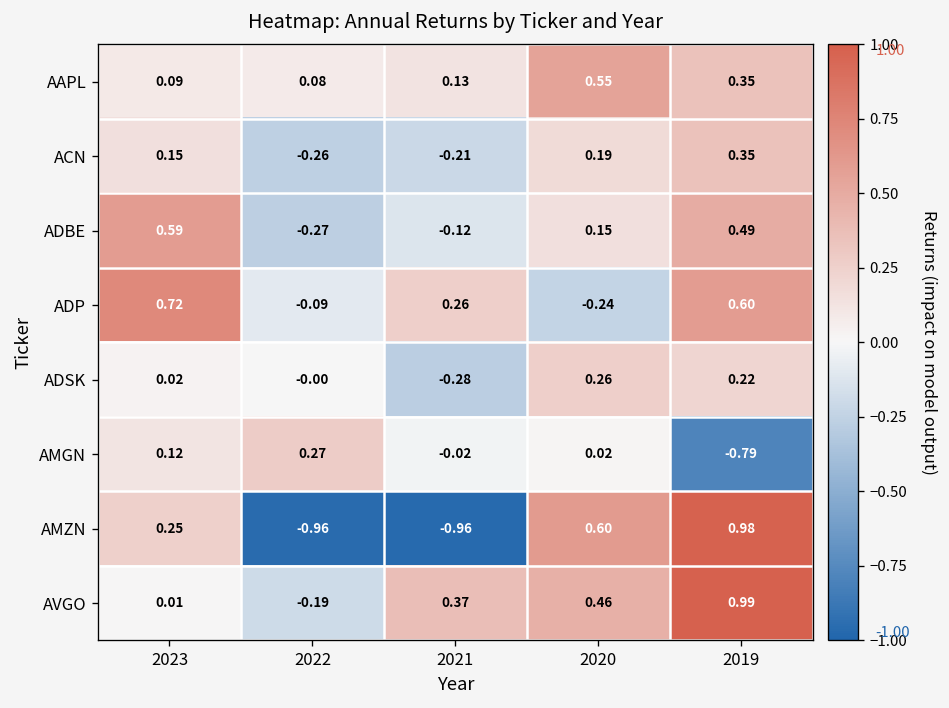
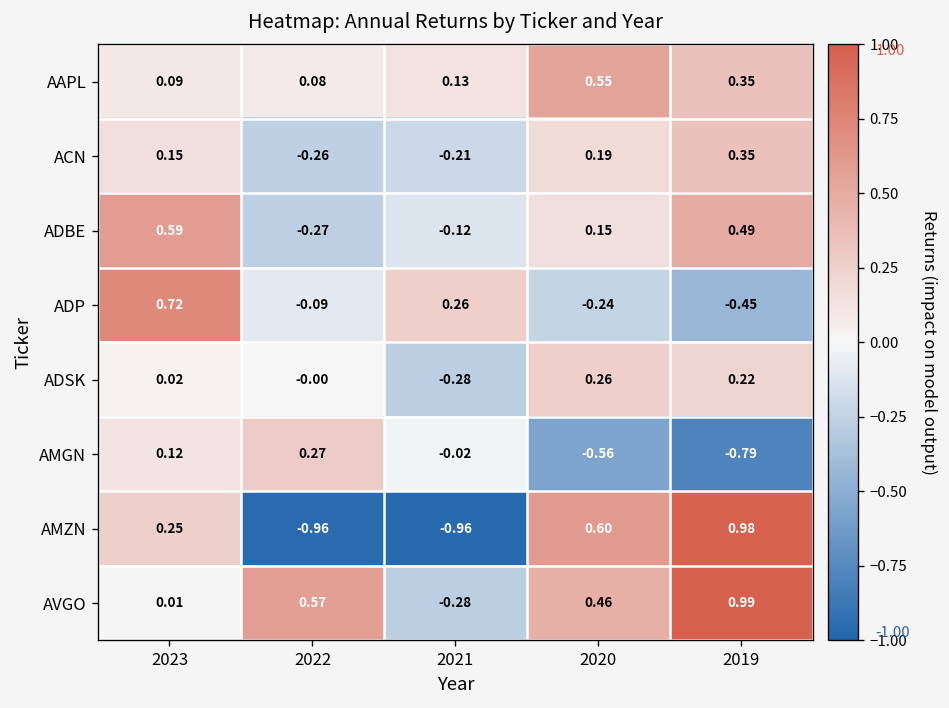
ADP, 2019: 0.60 -> -0.45
AMGN, 2020: 0.02 -> -0.56
AVGO, 2022: -0.19 -> 0.57
AVGO, 2021: 0.37 -> -0.28
